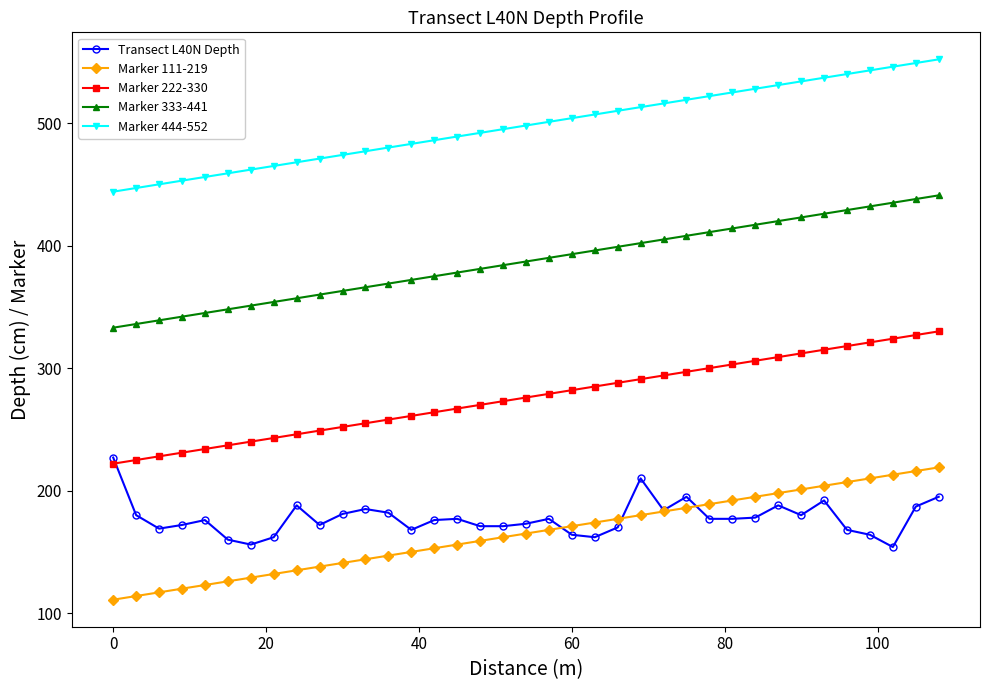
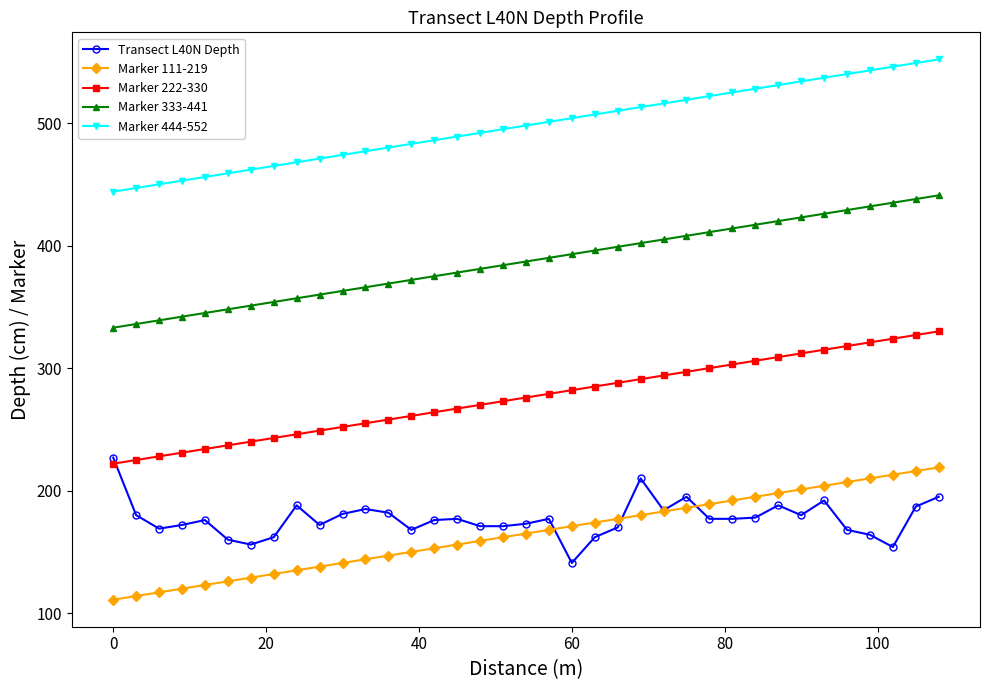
Transect L40N Depth, 60: 164 -> 141
